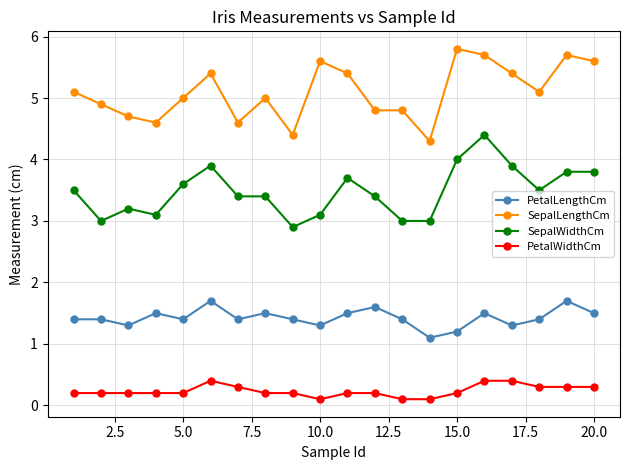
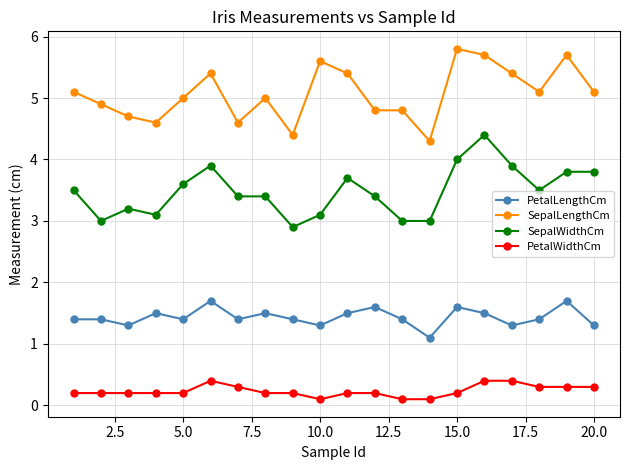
PetalLengthCm, 15.0: 1.2 -> 1.6
PetalLengthCm, 20.0: 1.5 -> 1.3
SepalLengthCm, 20.0: 5.6 -> 5.1
